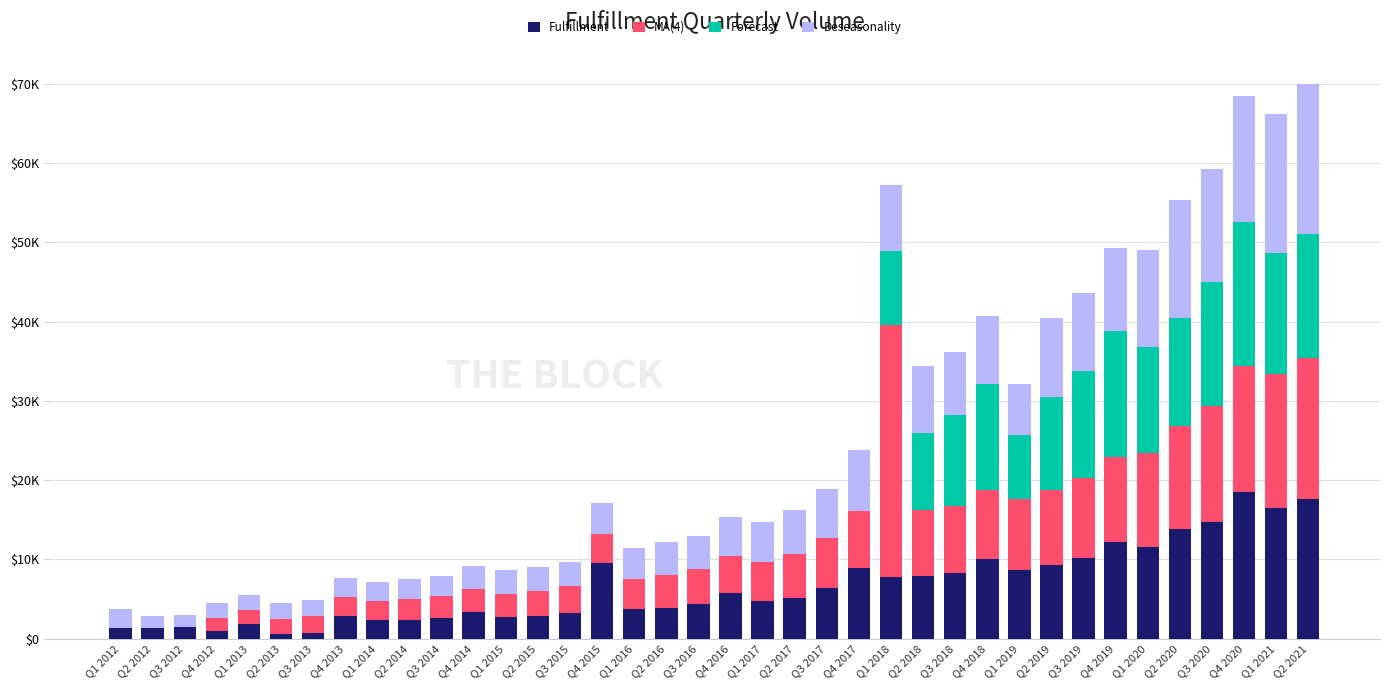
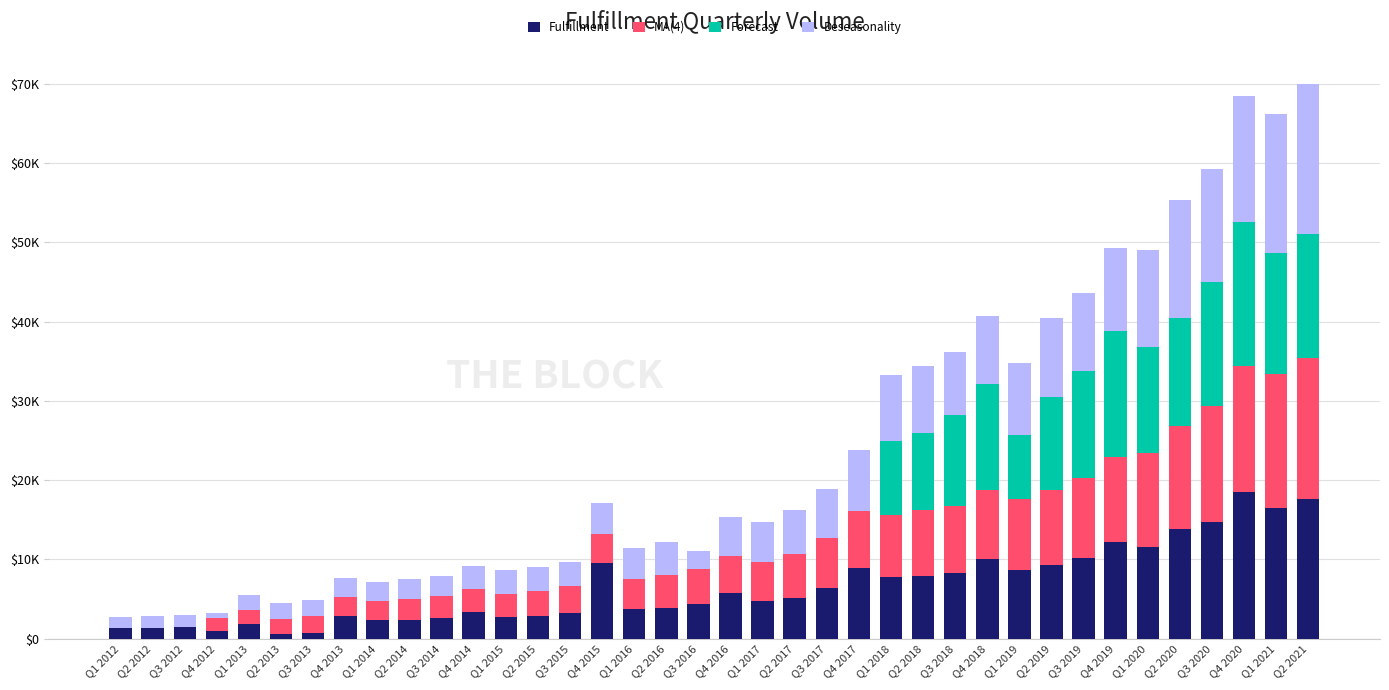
Deseasonality, Q1 2012: $2000 -> $1000
Deseasonality, Q4 2012: $2000 -> $1000
Deseasonality, Q3 2016: $4000 -> $2000
MA(4), Q1 2018: $32000 -> $8000
Deseasonality, Q1 2019: $6000 -> $9000
